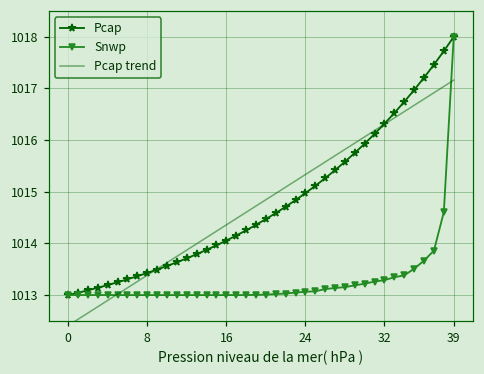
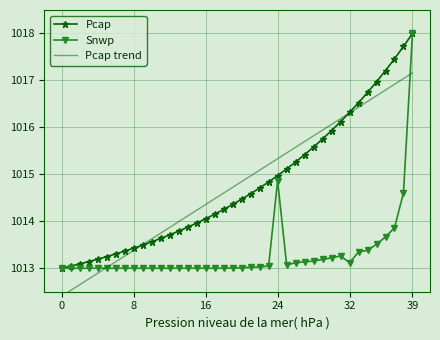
Snwp, 24: 1013.1 -> 1014.9
Snwp, 32: 1013.3 -> 1013.1
